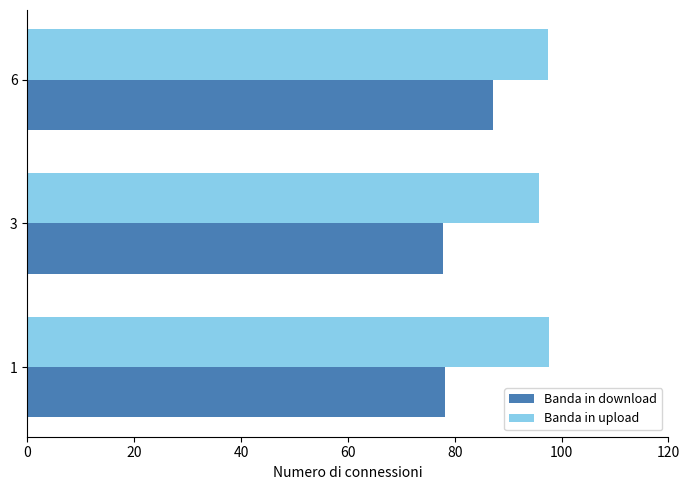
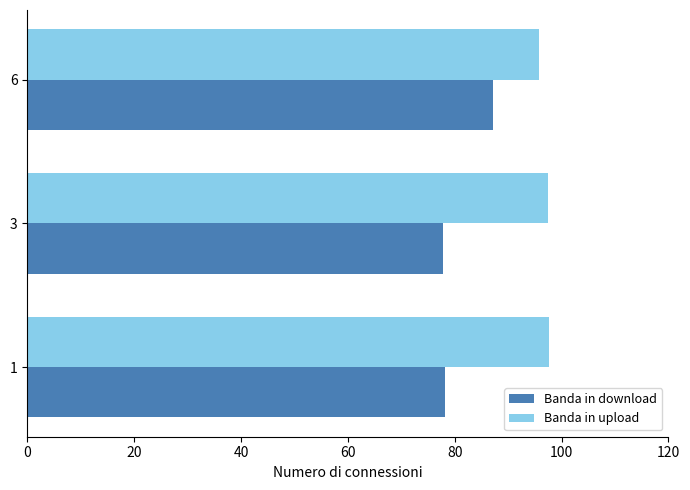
Banda in upload, 6: 97 -> 96
Banda in upload, 3: 96 -> 97
